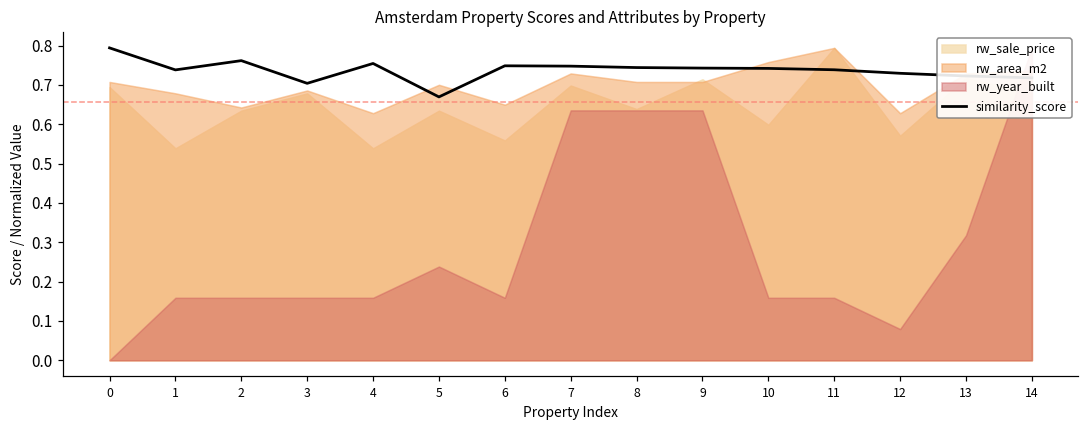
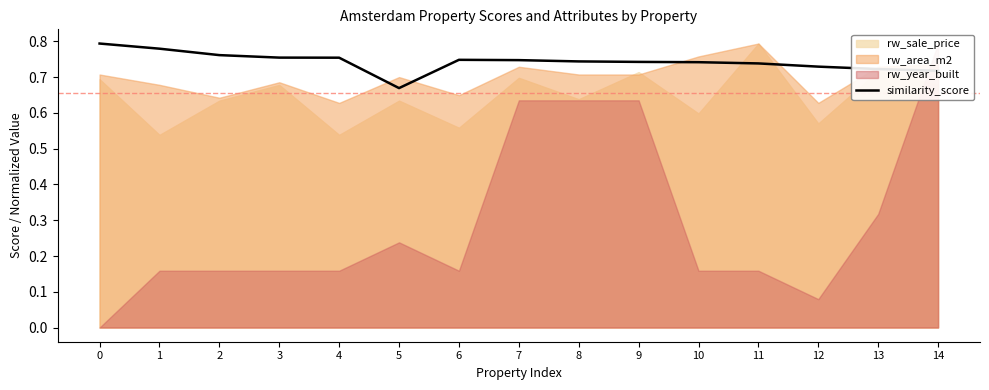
similarity_score, 1: 0.74 -> 0.78
similarity_score, 3: 0.70 -> 0.75
